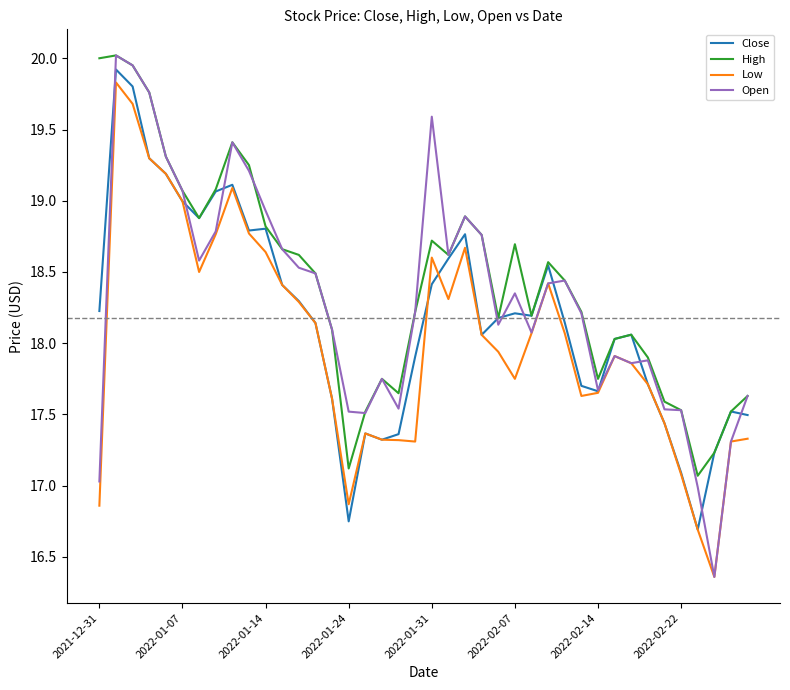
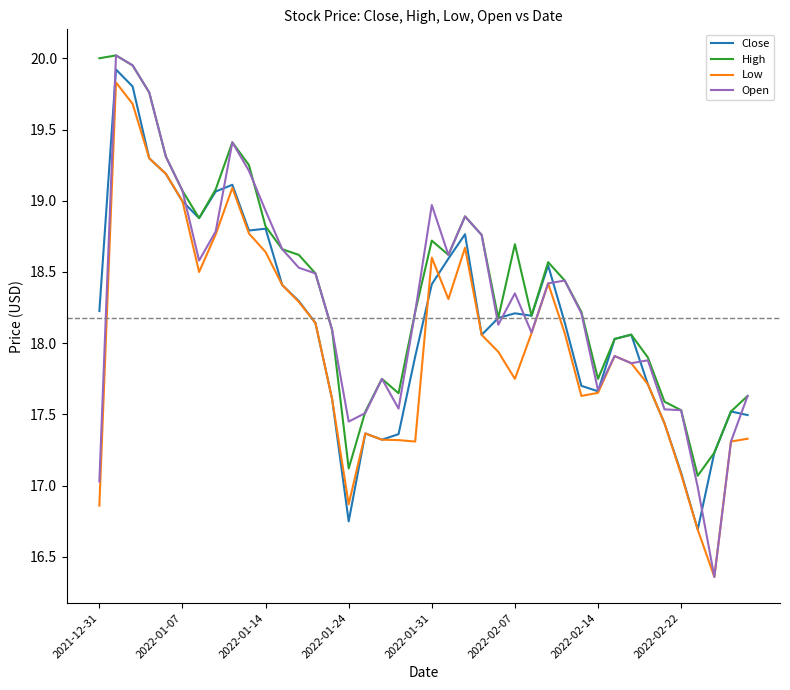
Open, 2022-01-24: 17.52 -> 17.45
Open, 2022-01-31: 19.59 -> 18.97
